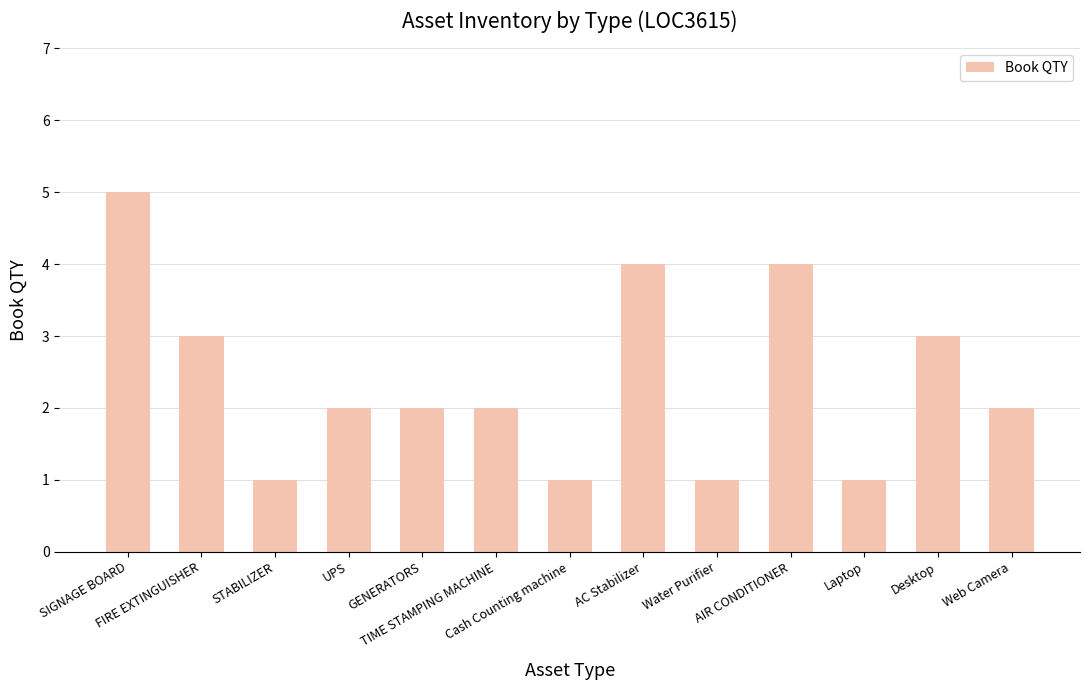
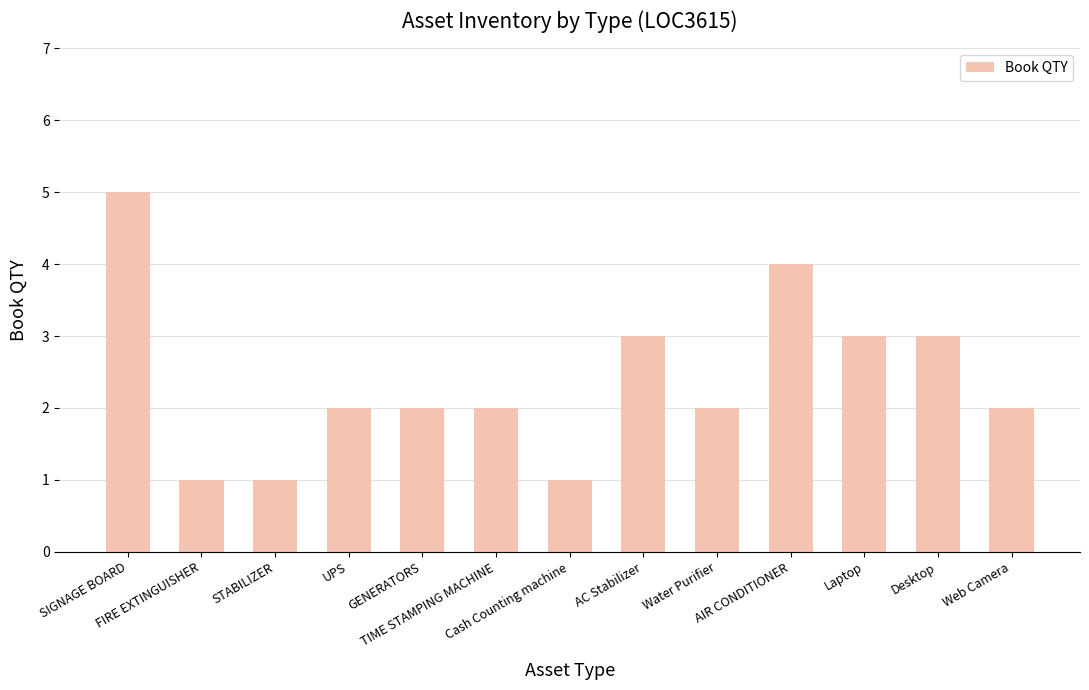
FIRE EXTINGUISHER: 3 -> 1
AC Stabilizer: 4 -> 3
Water Purifier: 1 -> 2
Laptop: 1 -> 3
